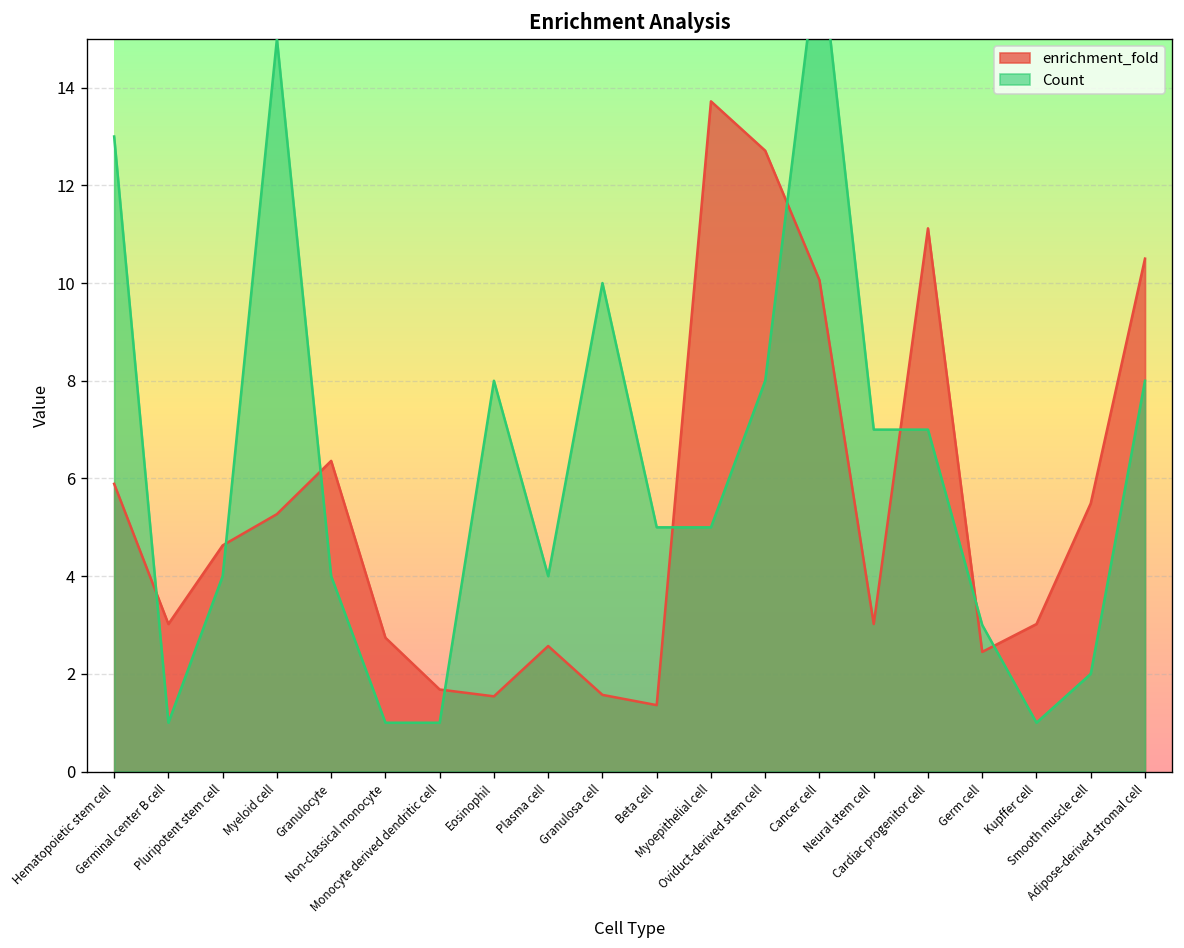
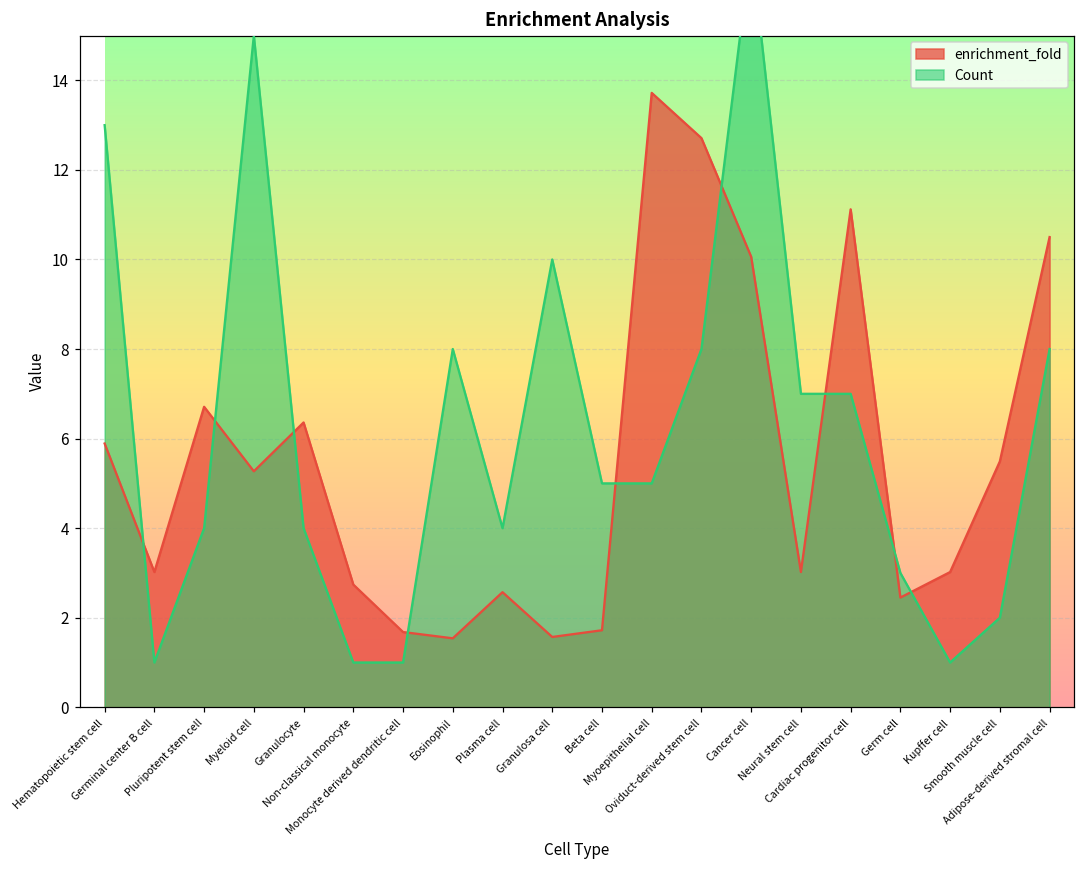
enrichment_fold, Pluripotent stem cell: 4.6 -> 6.7
enrichment_fold, Beta cell: 1.4 -> 1.7
